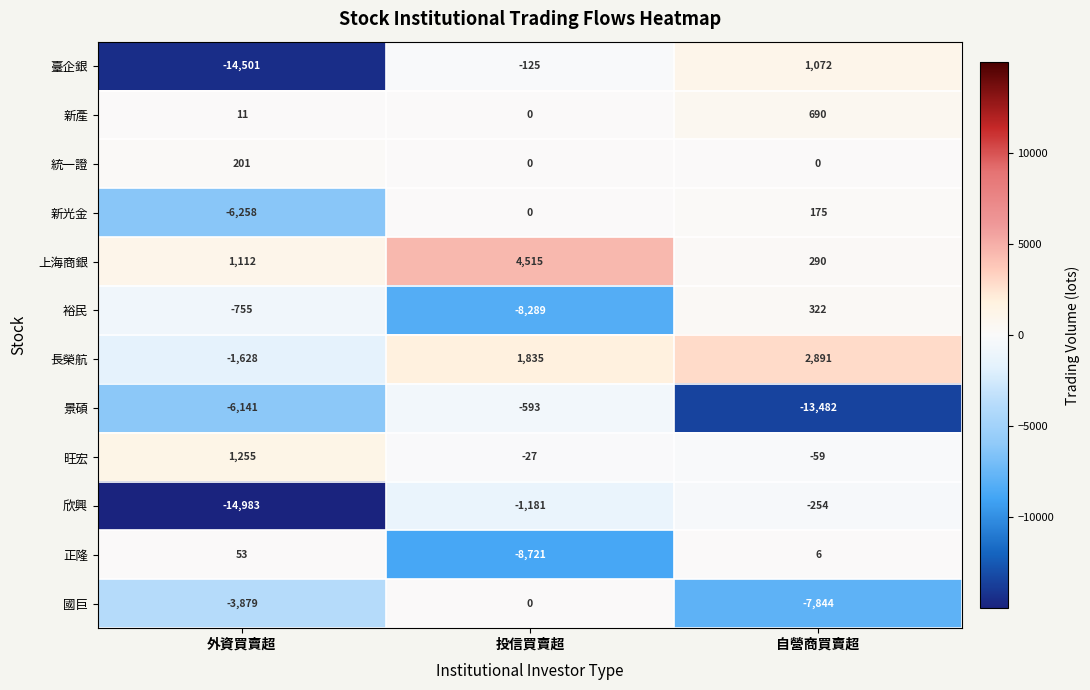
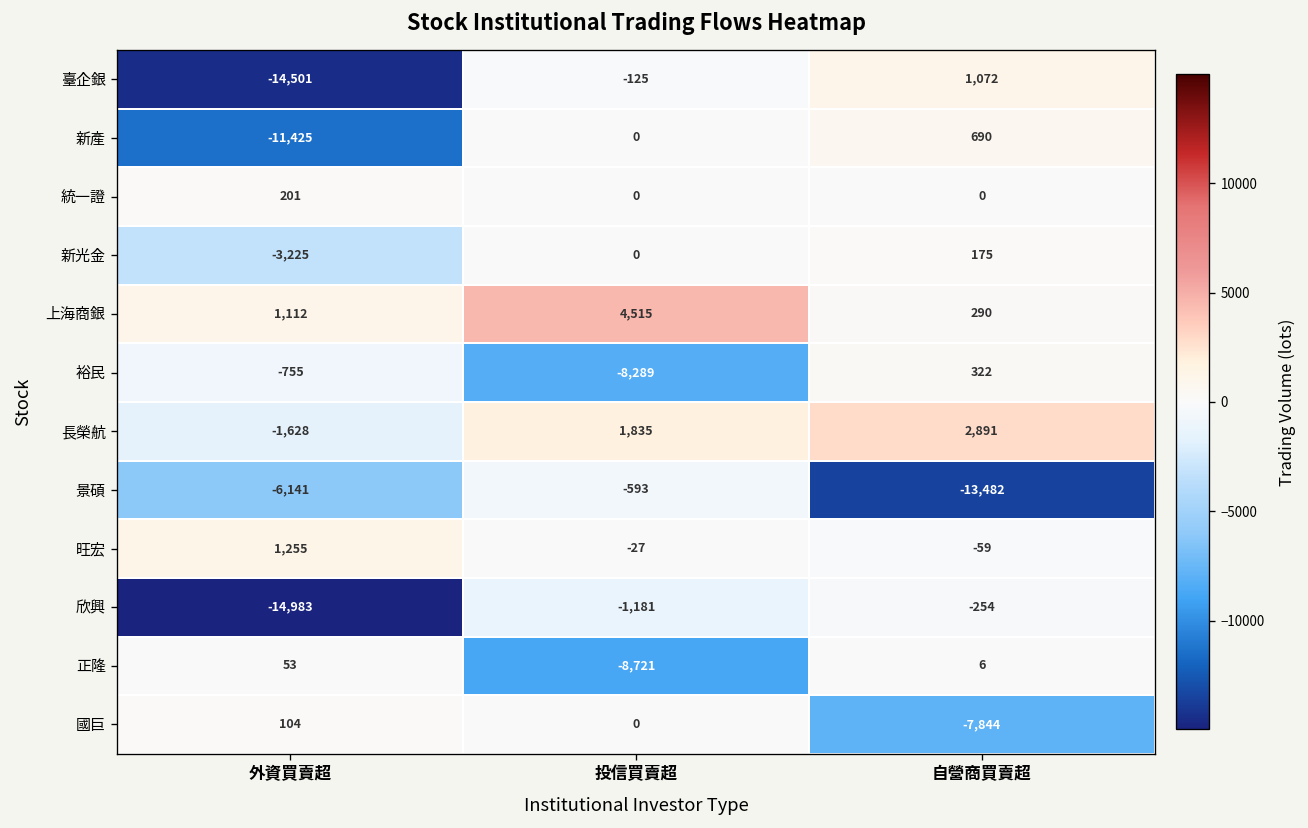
新產, 外資買賣超: 11 -> -11,425
新光金, 外資買賣超: -6,258 -> -3,225
國巨, 外資買賣超: -3,879 -> 104
